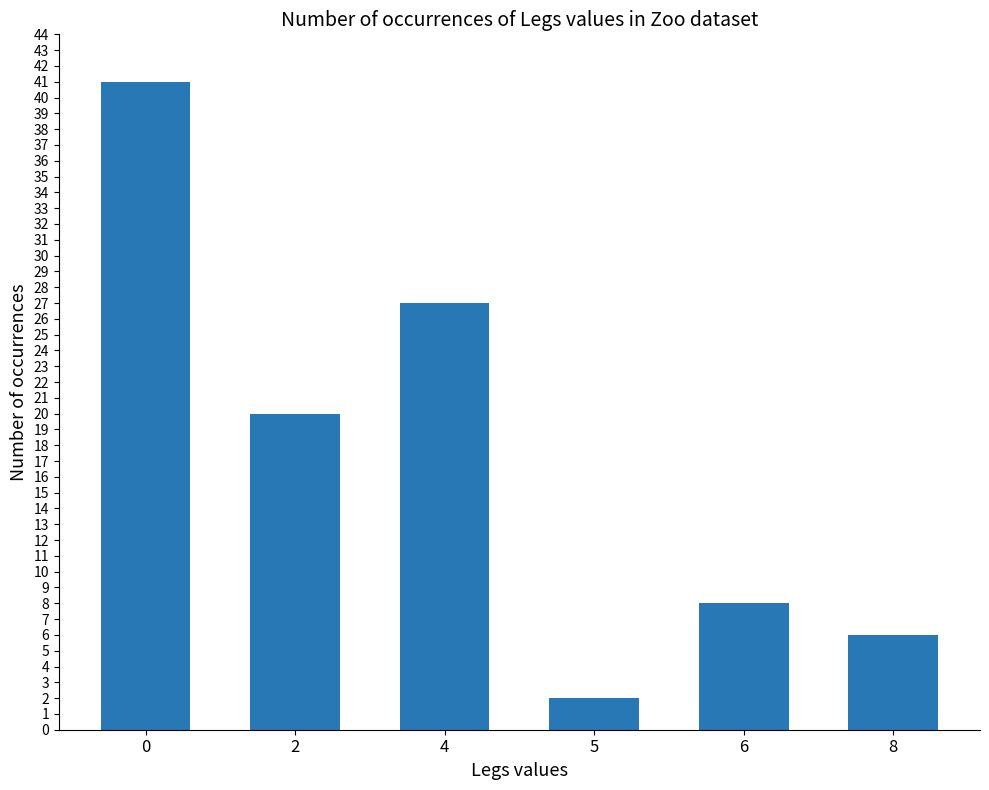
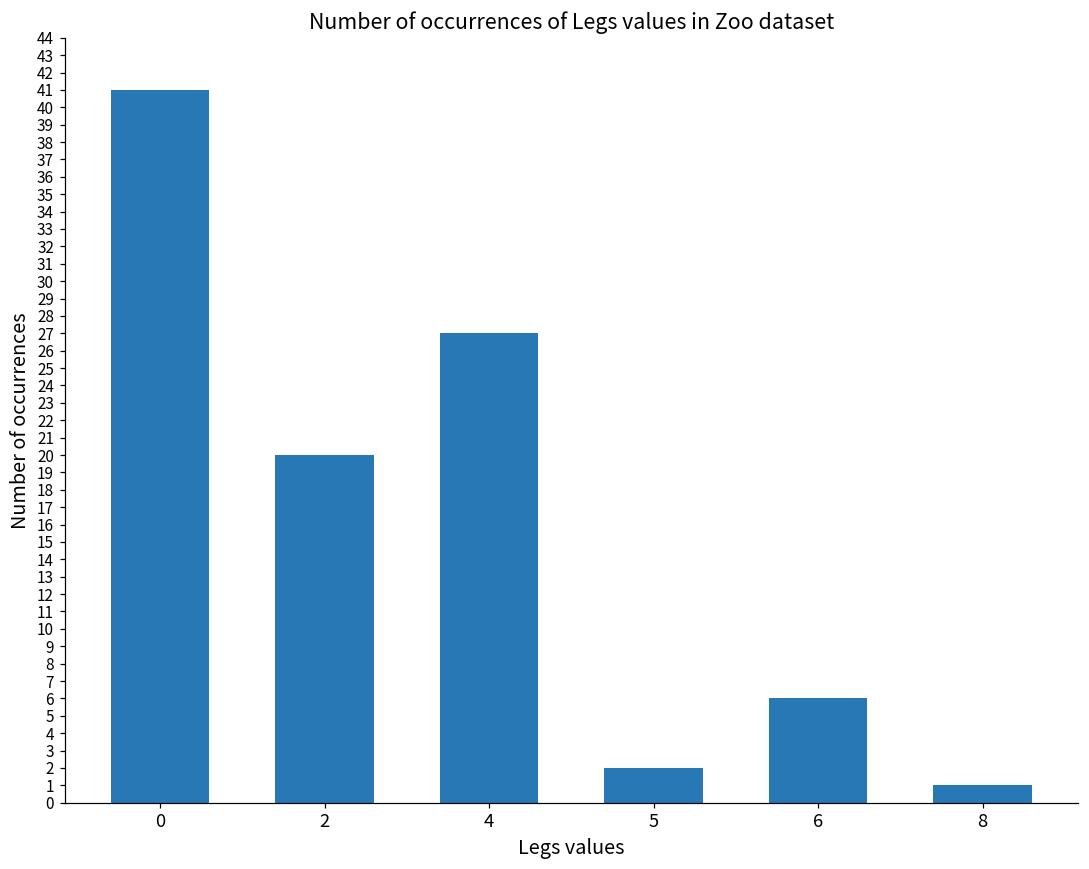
6: 8 -> 6
8: 6 -> 1
